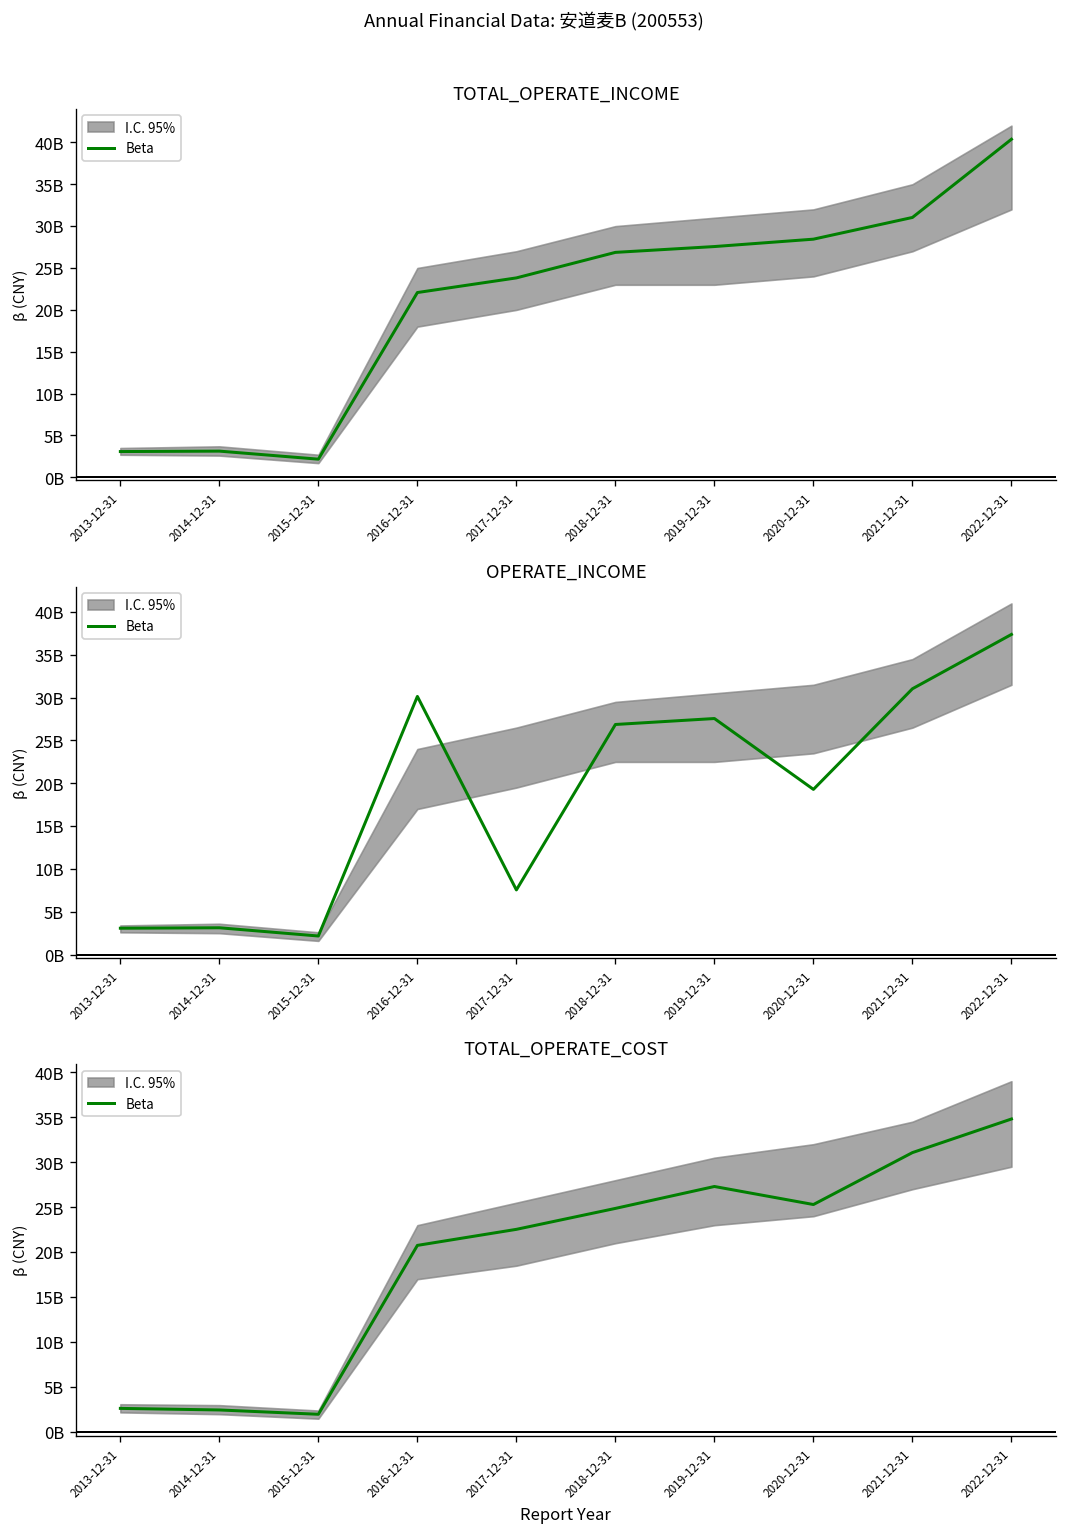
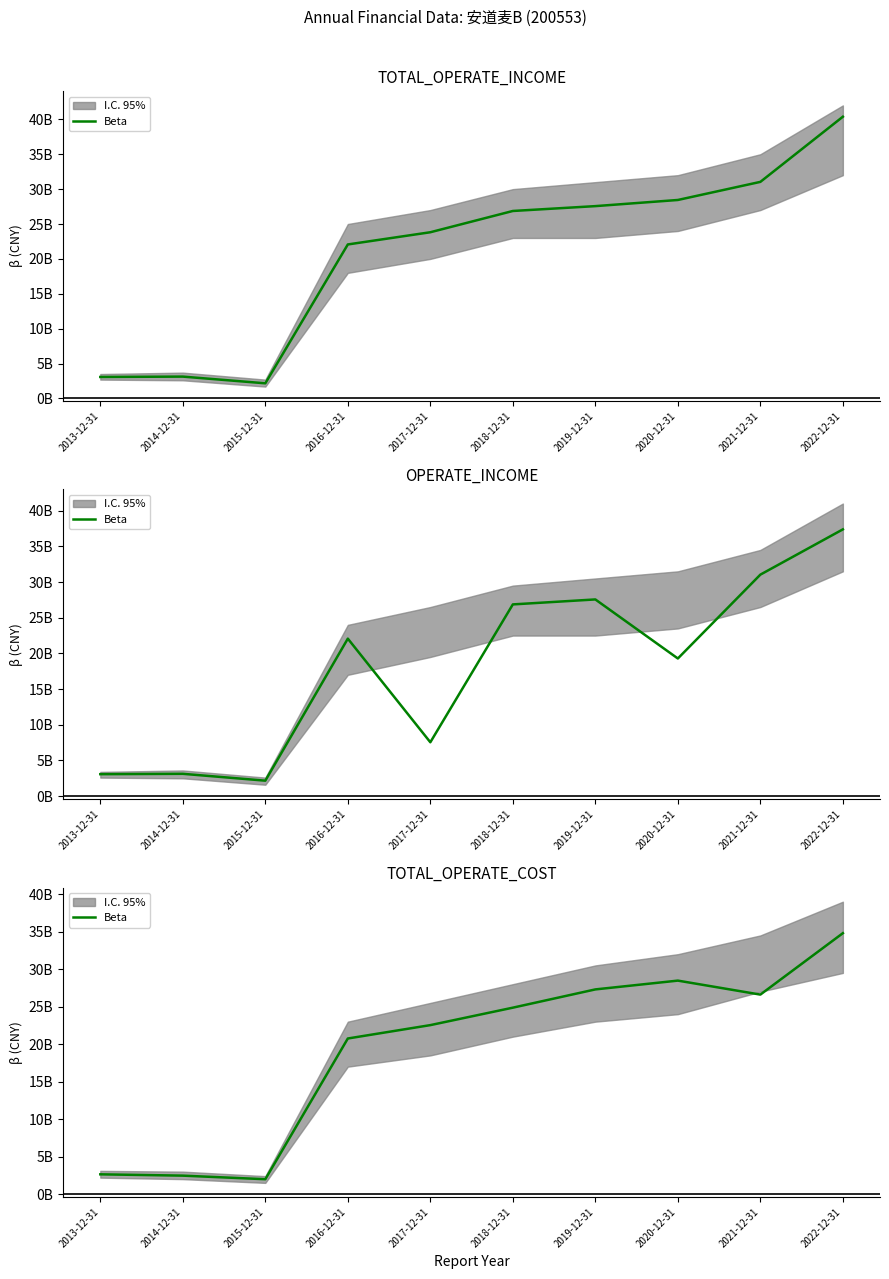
OPERATE_INCOME, Beta, 2016-12-31: 30000000000 -> 22000000000
TOTAL_OPERATE_COST, Beta, 2020-12-31: 25000000000 -> 28000000000
TOTAL_OPERATE_COST, Beta, 2021-12-31: 31000000000 -> 27000000000
